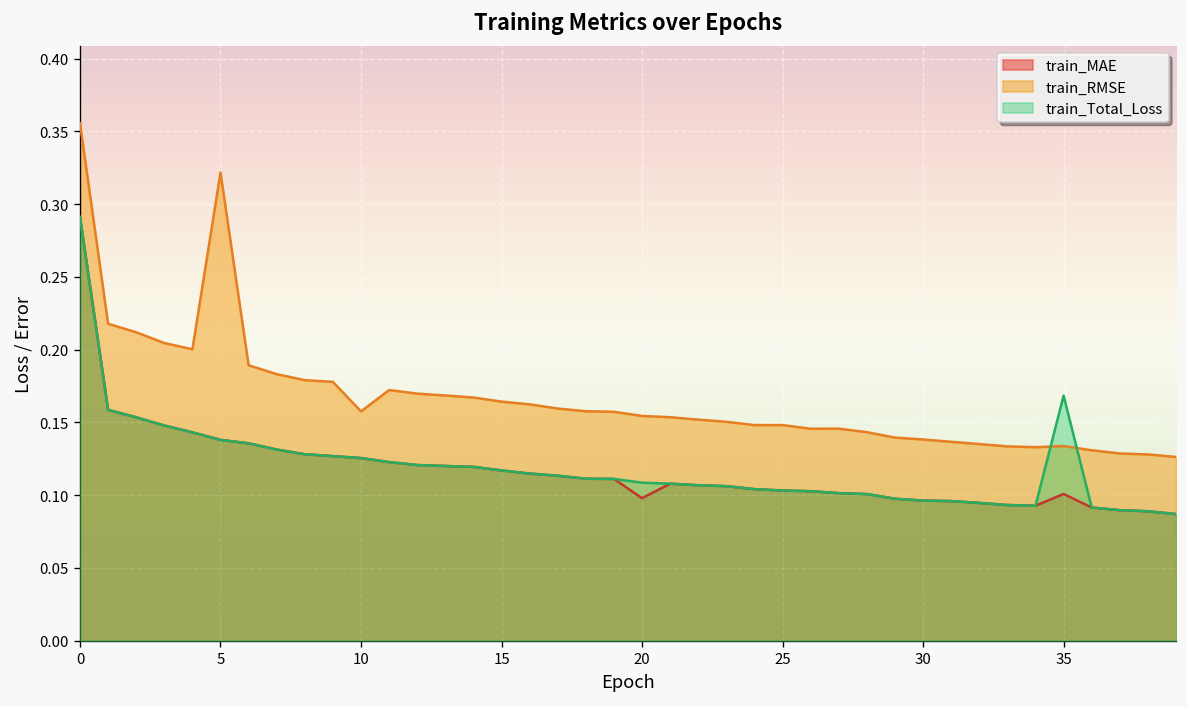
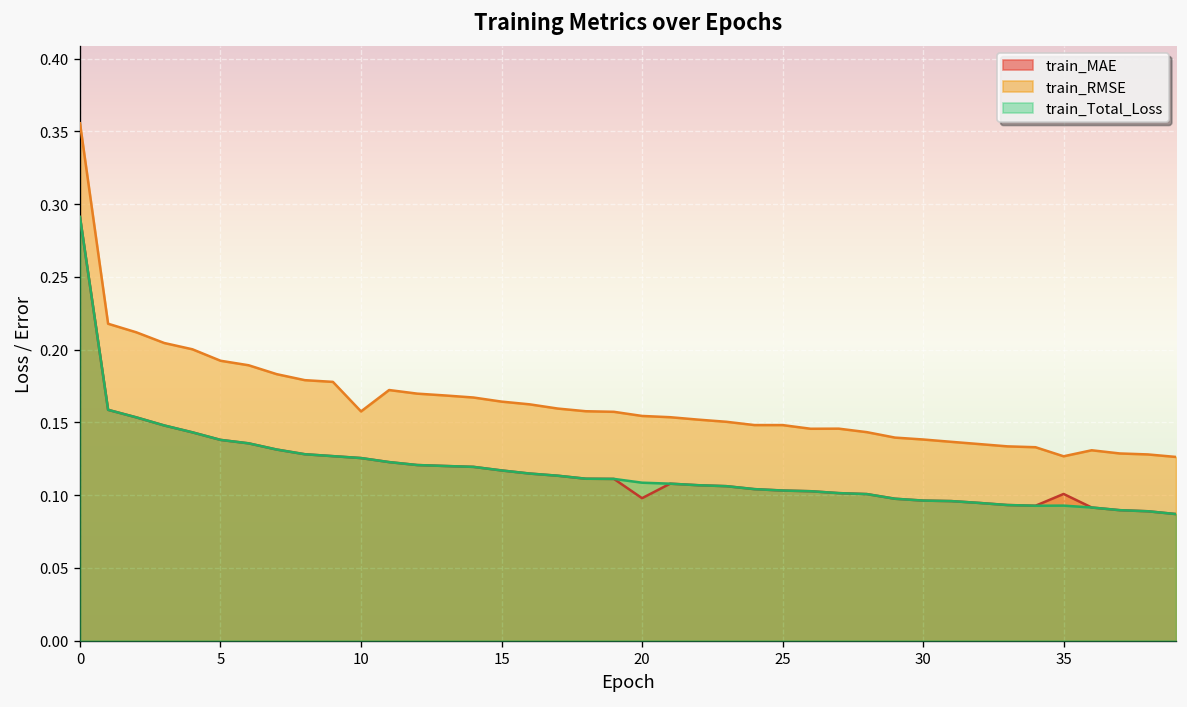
train_RMSE, 5: 0.322 -> 0.192
train_RMSE, 35: 0.134 -> 0.127
train_Total_Loss, 35: 0.168 -> 0.093
